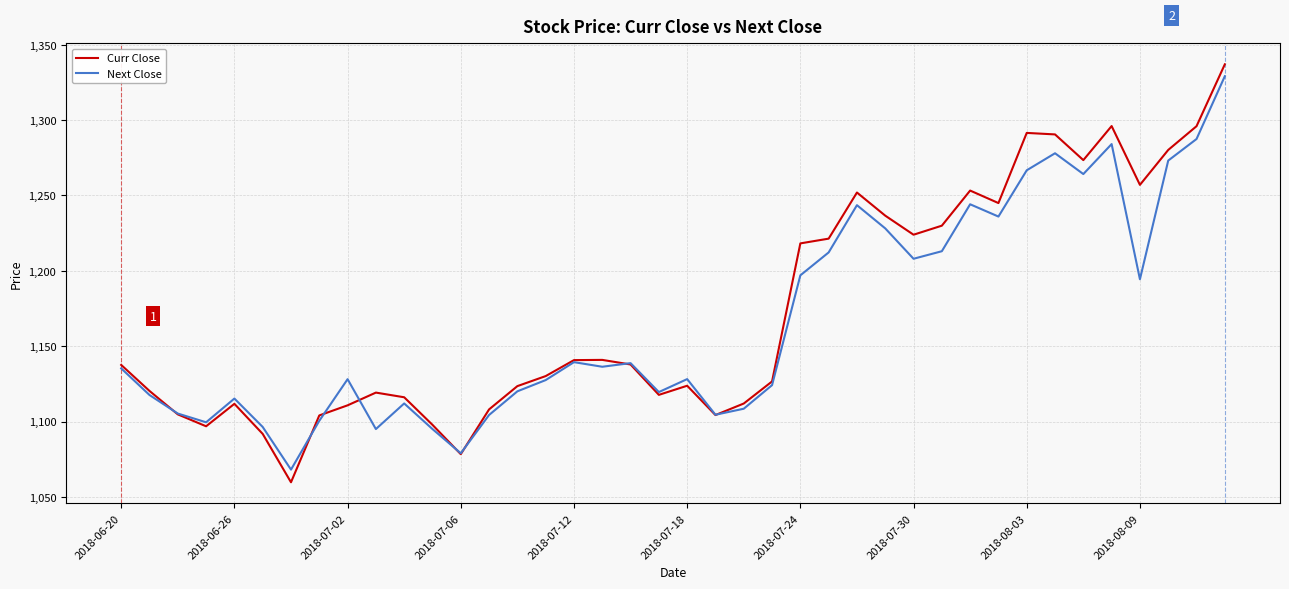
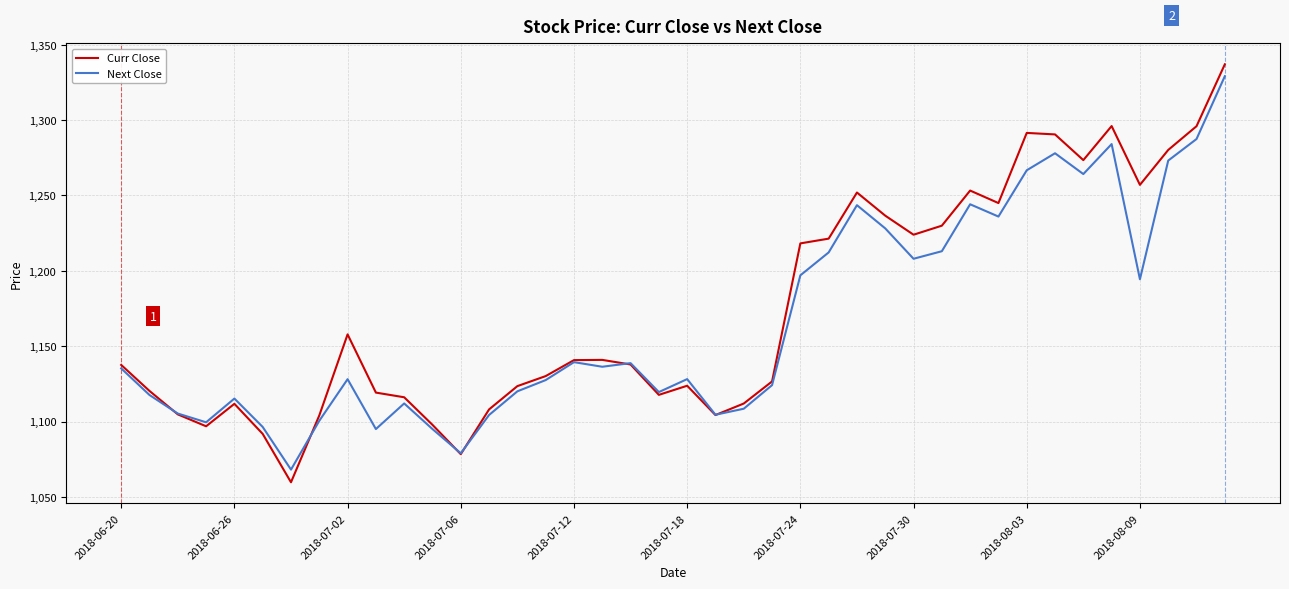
Curr Close, 2018-07-02: 1,111 -> 1,158
